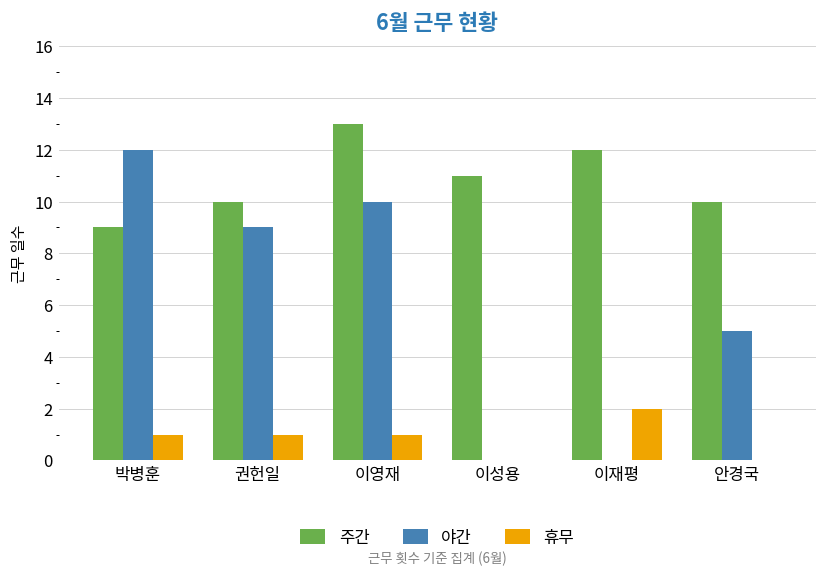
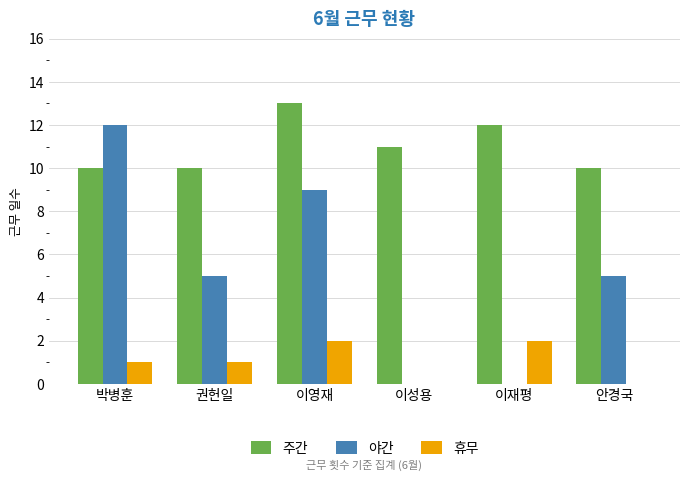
주간, 박병훈: 9 -> 10
야간, 권헌일: 9 -> 5
야간, 이영재: 10 -> 9
휴무, 이영재: 1 -> 2
